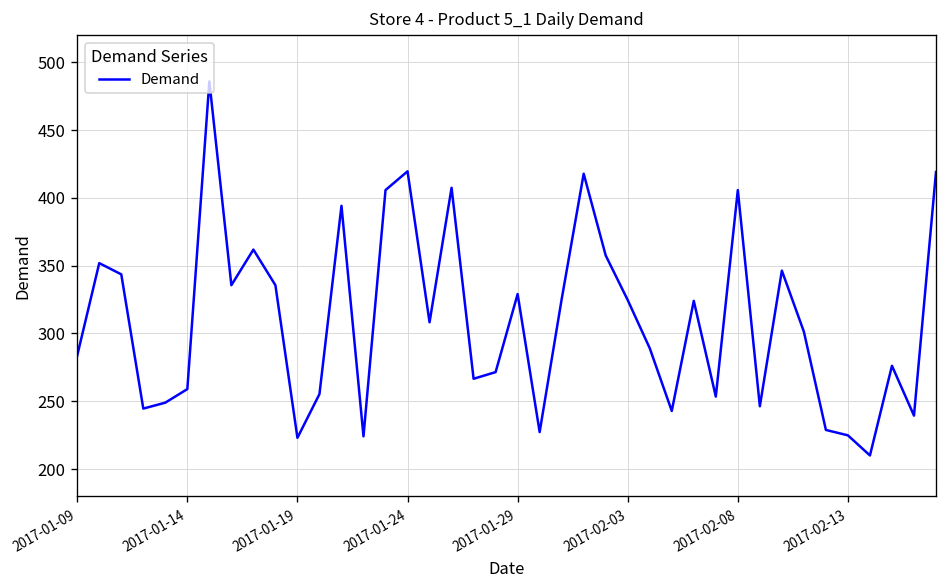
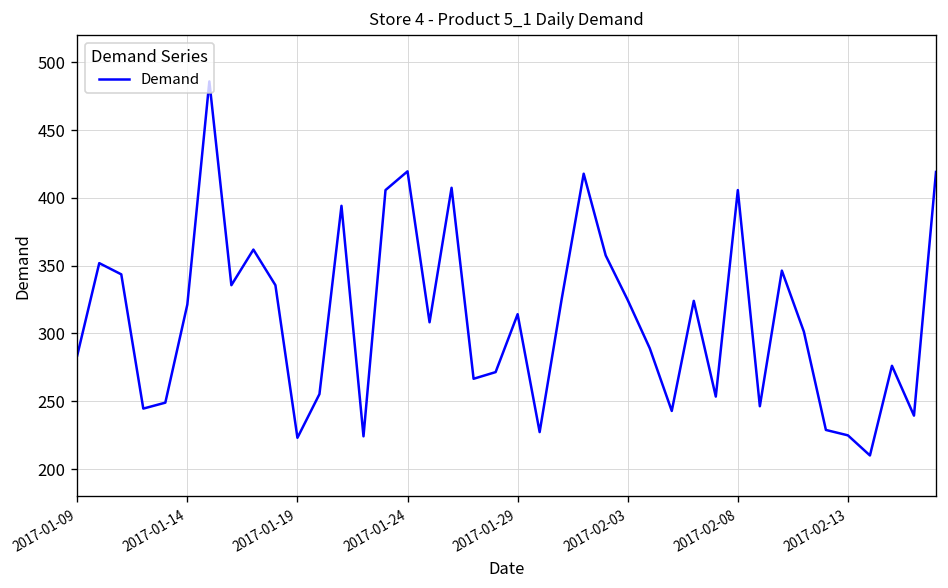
2017-01-14: 259 -> 321
2017-01-29: 329 -> 314
